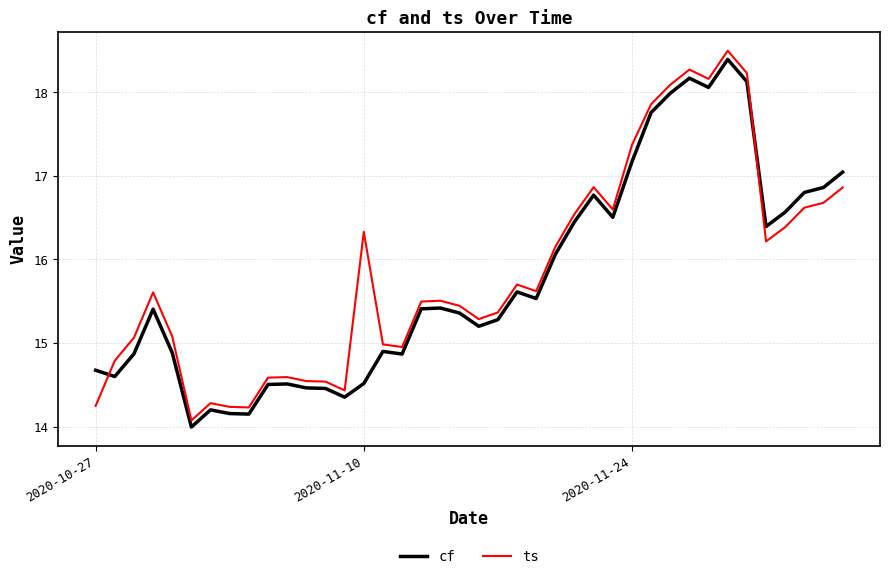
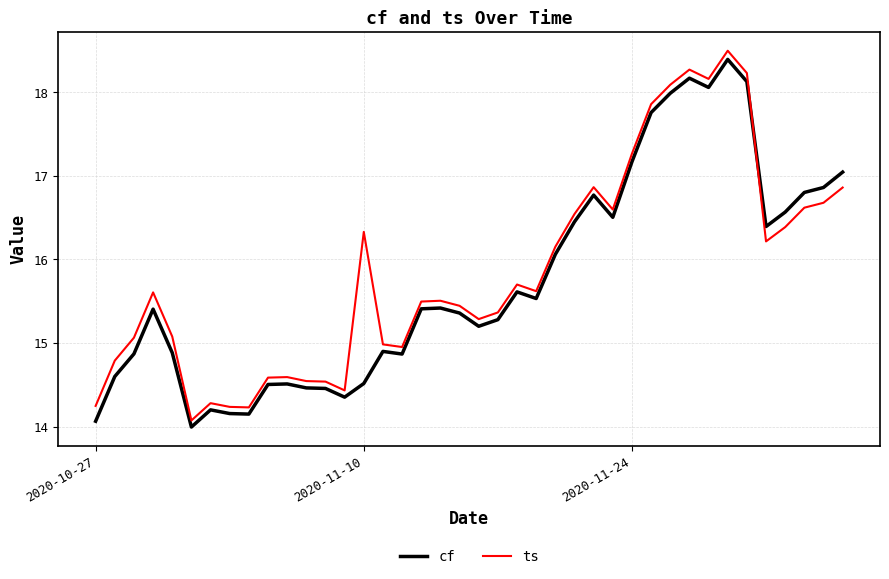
cf, 2020-10-27: 14.7 -> 14.1
ts, 2020-11-24: 17.4 -> 17.3
